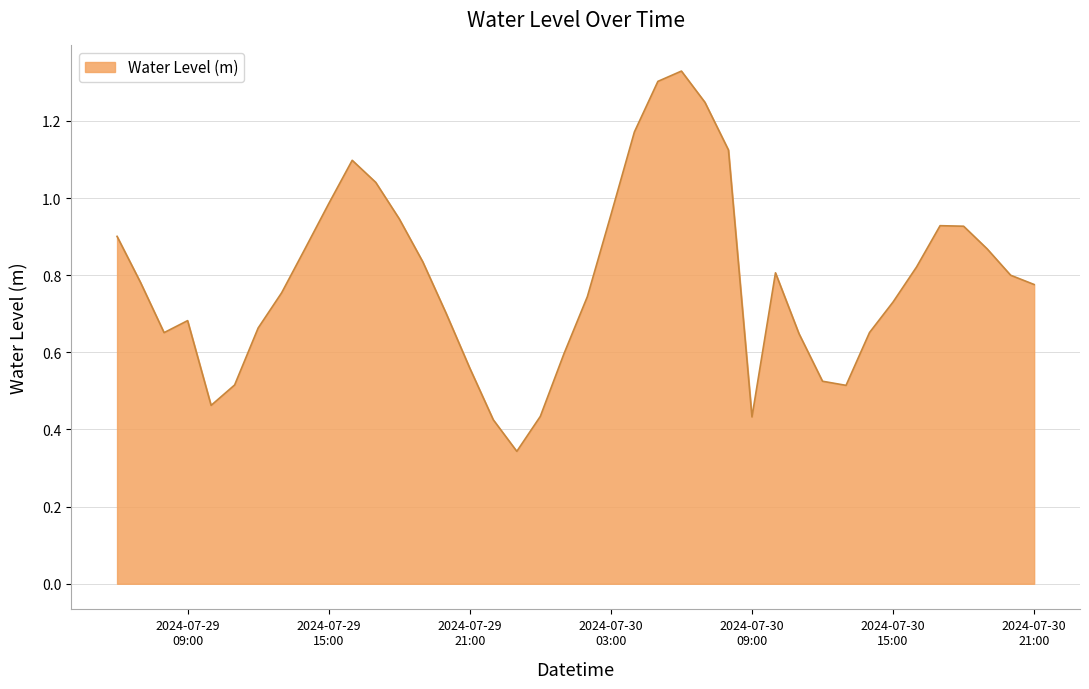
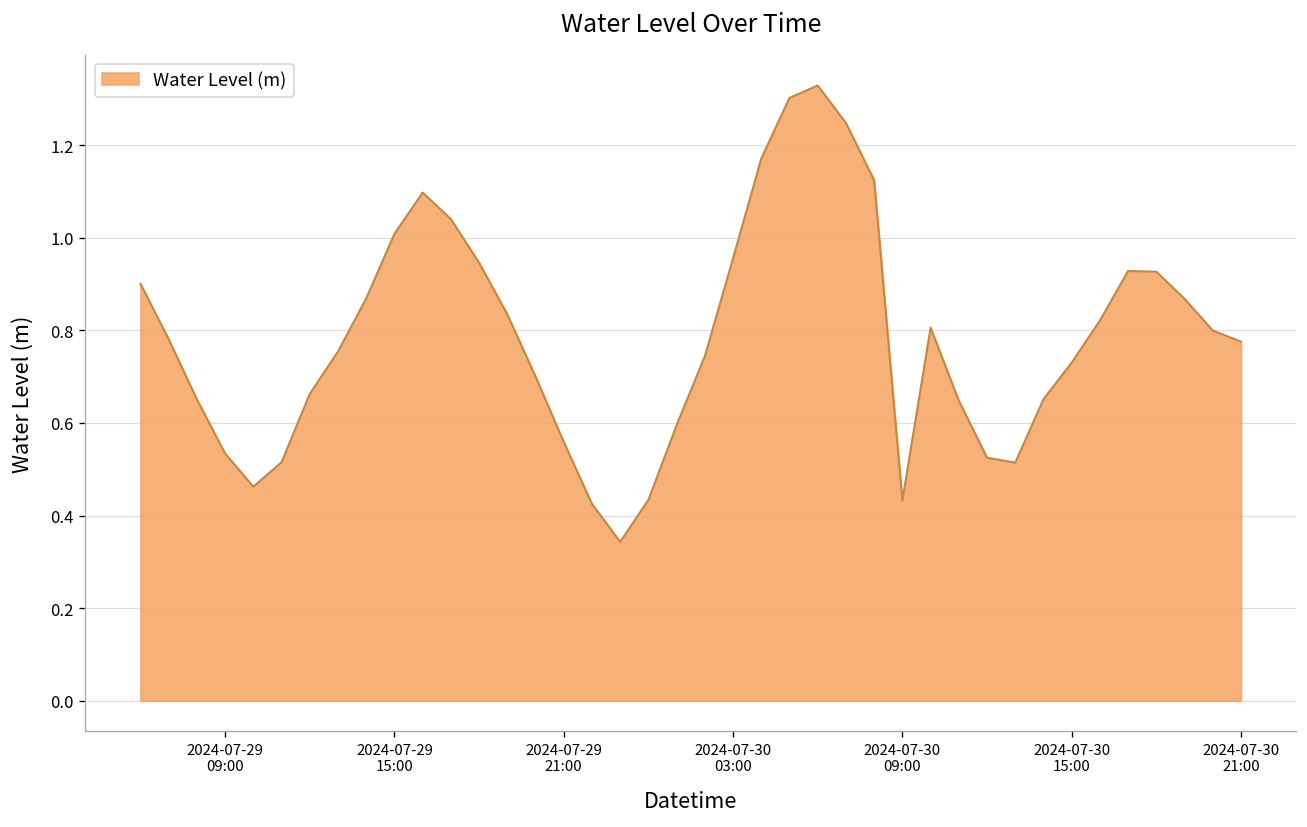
2024-07-29 09:00: 0.68 -> 0.53
2024-07-29 15:00: 0.99 -> 1.01
